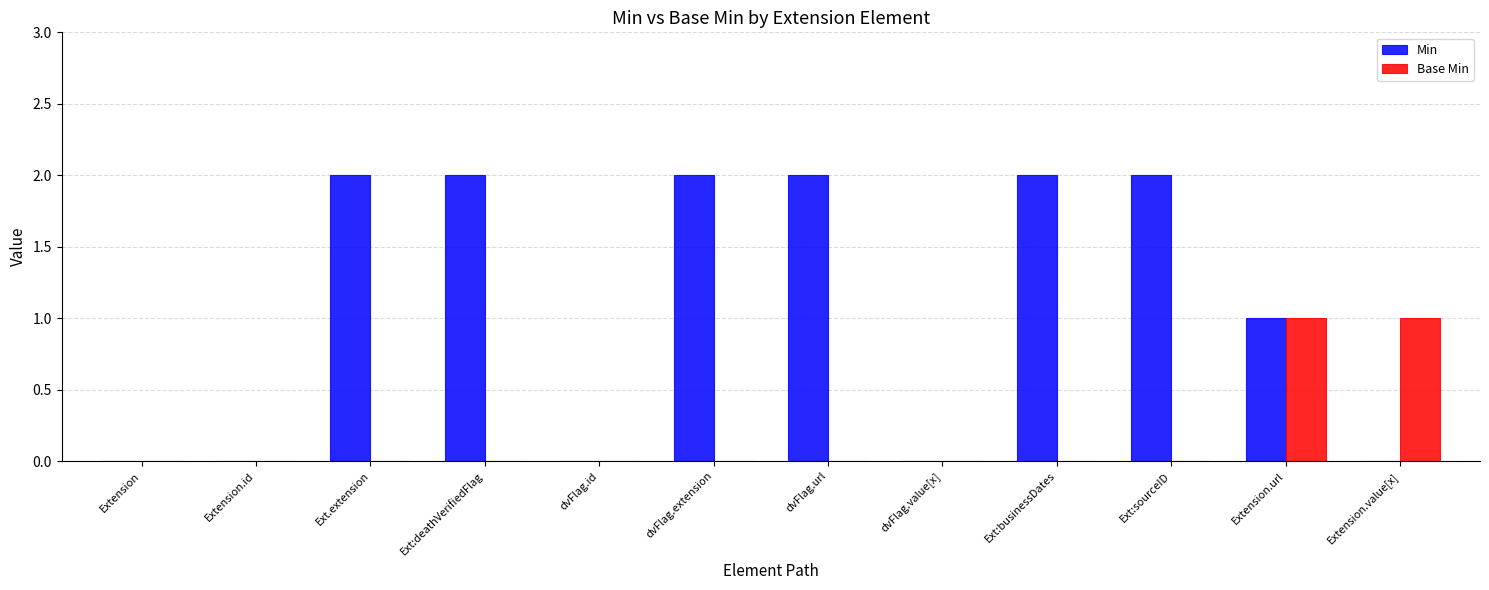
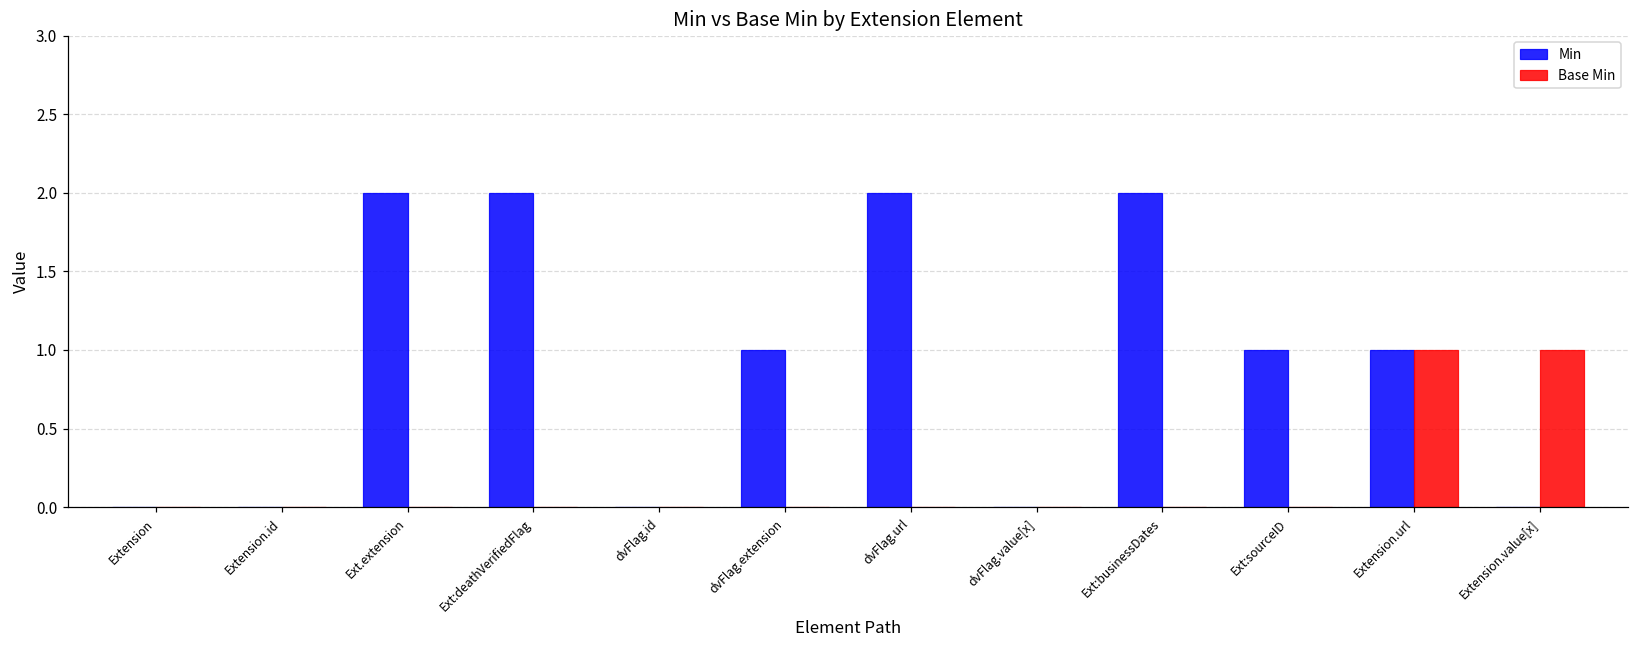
Min, dvFlag.extension: 2 -> 1
Min, Ext:sourceID: 2 -> 1
